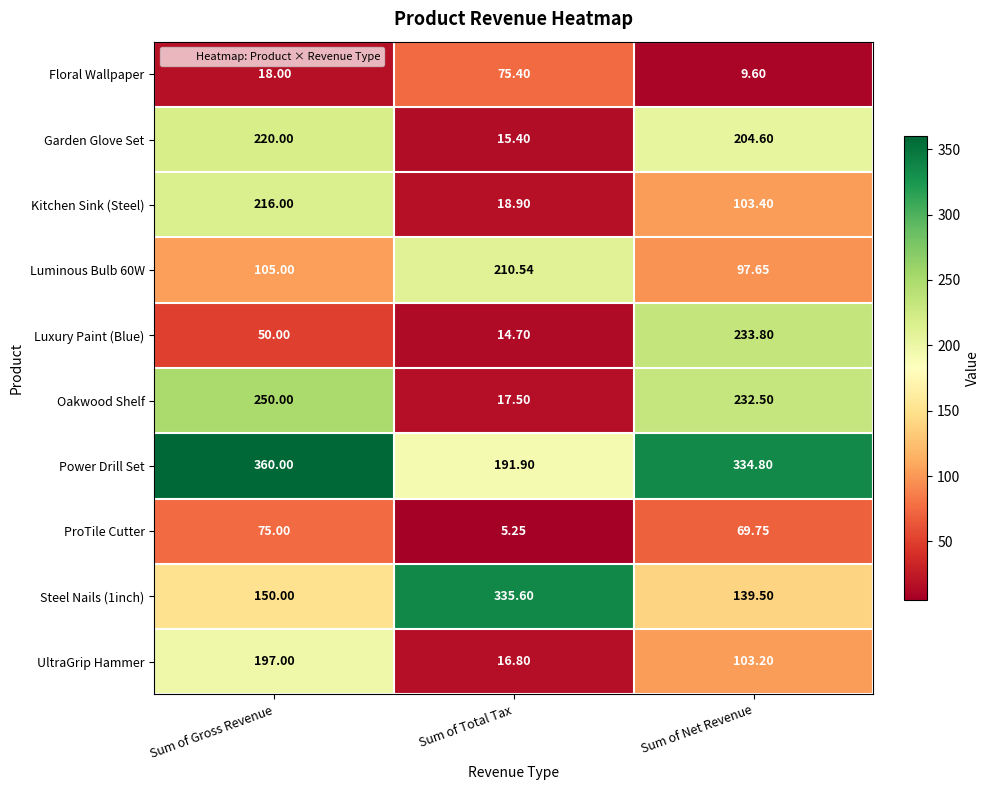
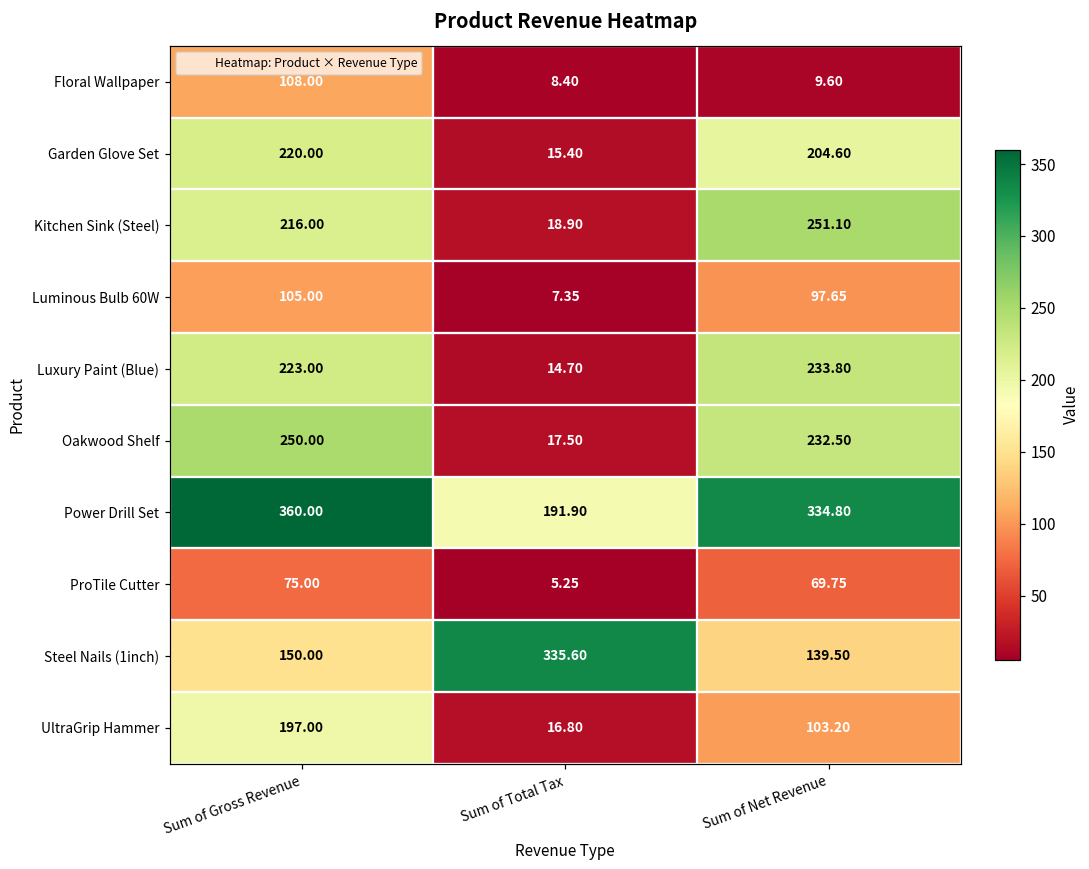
Floral Wallpaper, Sum of Gross Revenue: 18.00 -> 108.00
Floral Wallpaper, Sum of Total Tax: 75.40 -> 8.40
Kitchen Sink (Steel), Sum of Net Revenue: 103.40 -> 251.10
Luminous Bulb 60W, Sum of Total Tax: 210.54 -> 7.35
Luxury Paint (Blue), Sum of Gross Revenue: 50.00 -> 223.00
